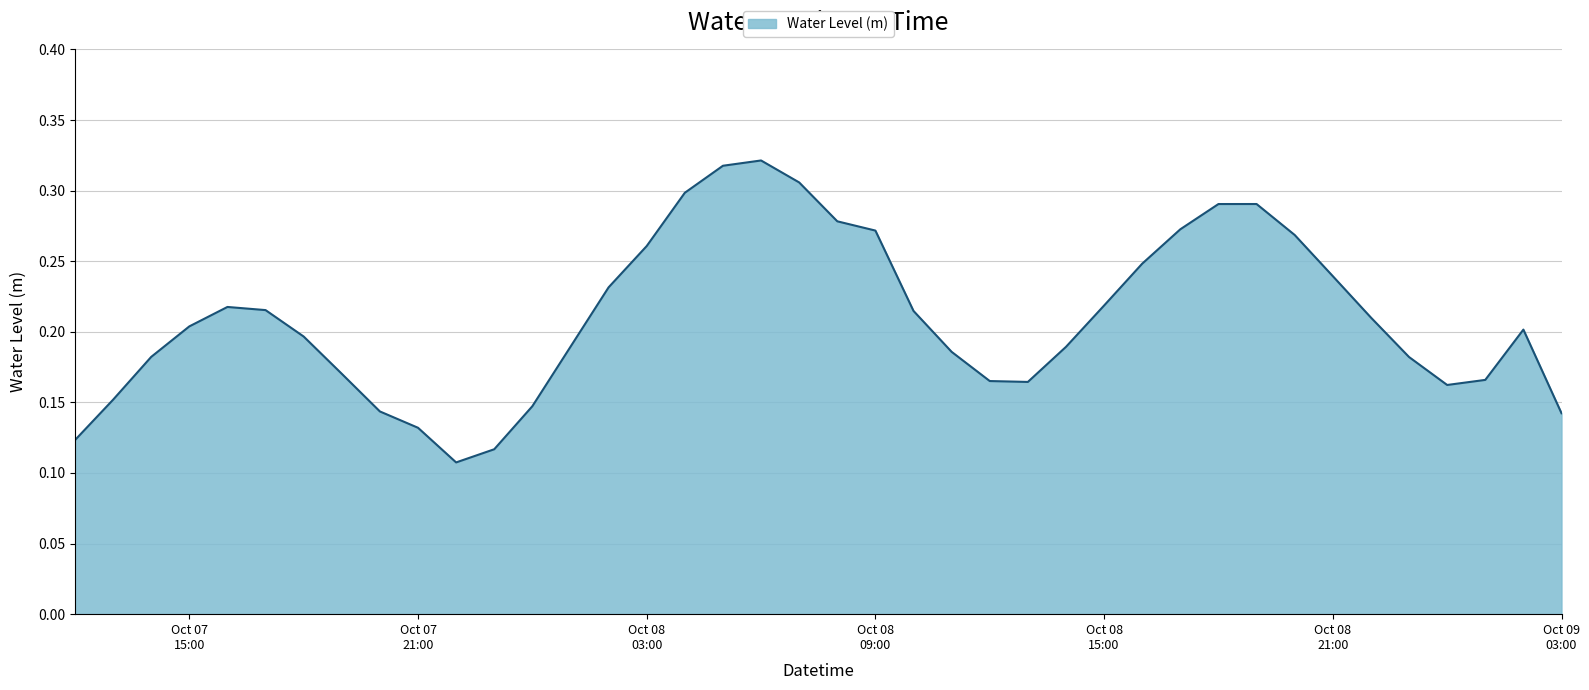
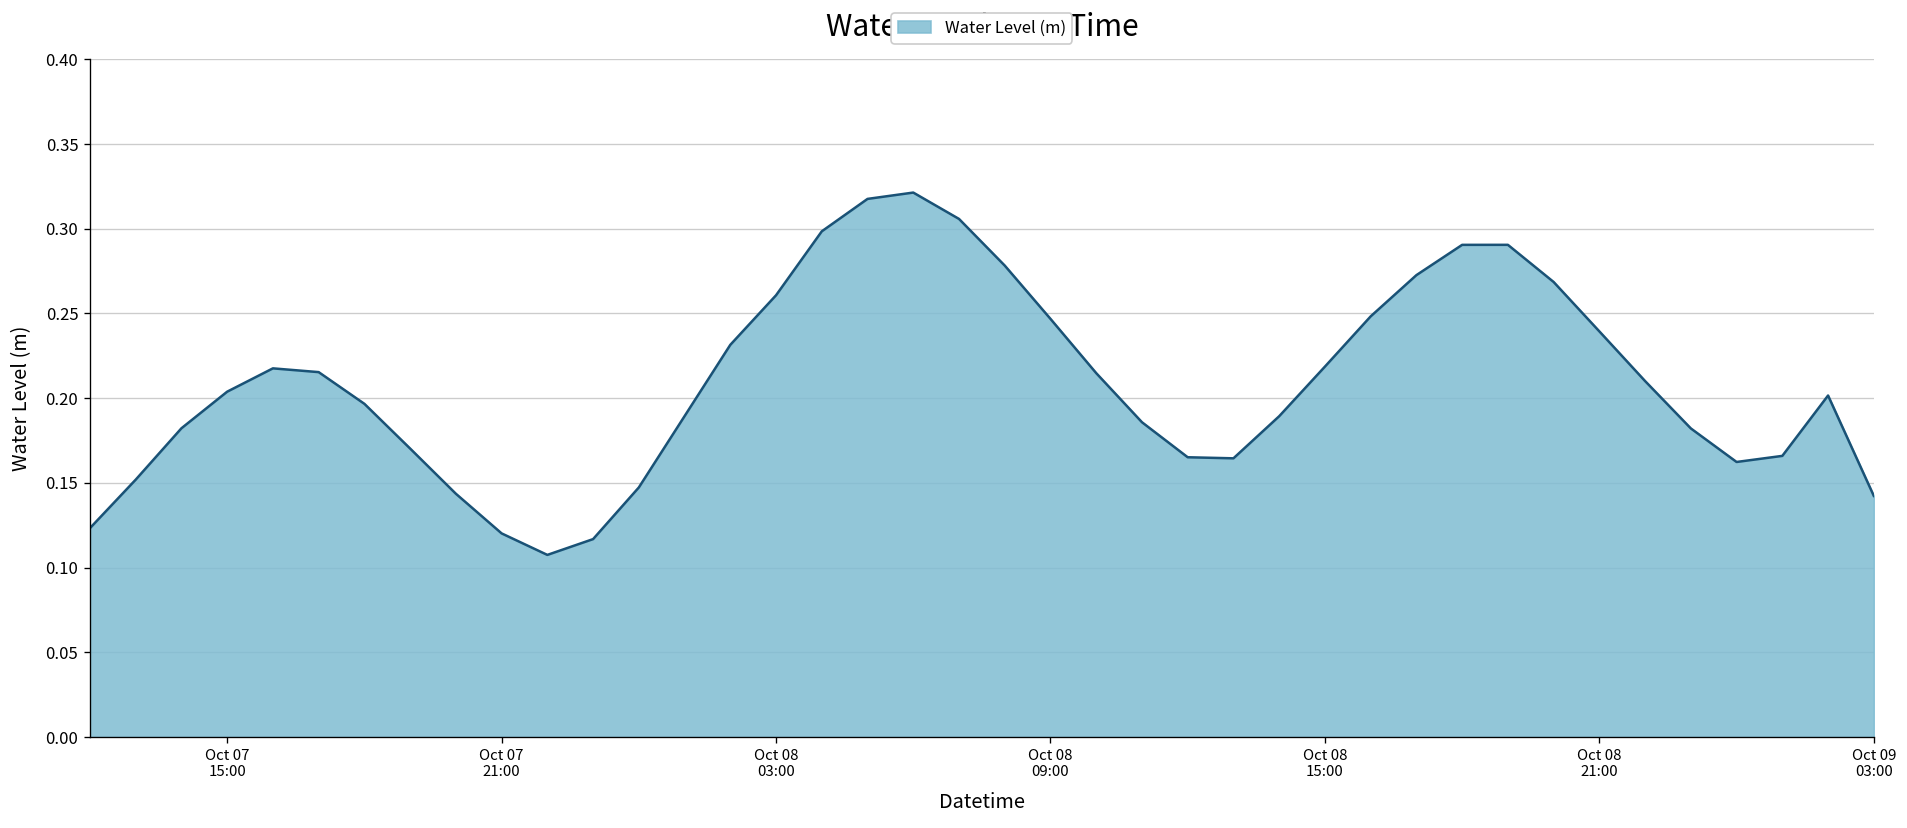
Oct 07 21:00: 0.132 -> 0.120
Oct 08 09:00: 0.272 -> 0.247
